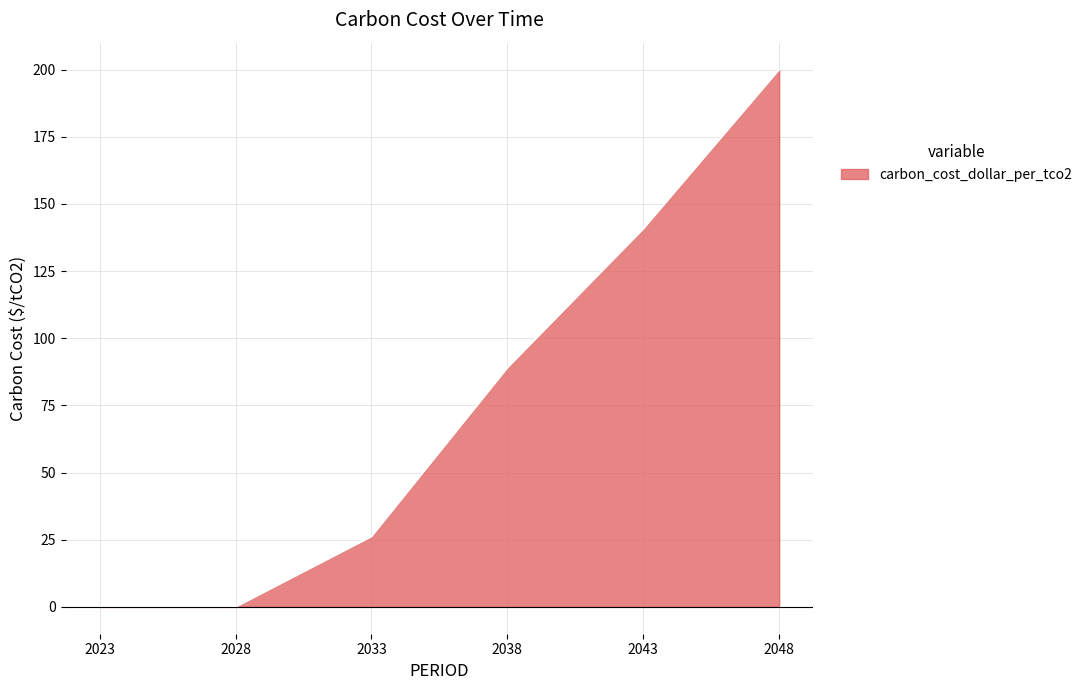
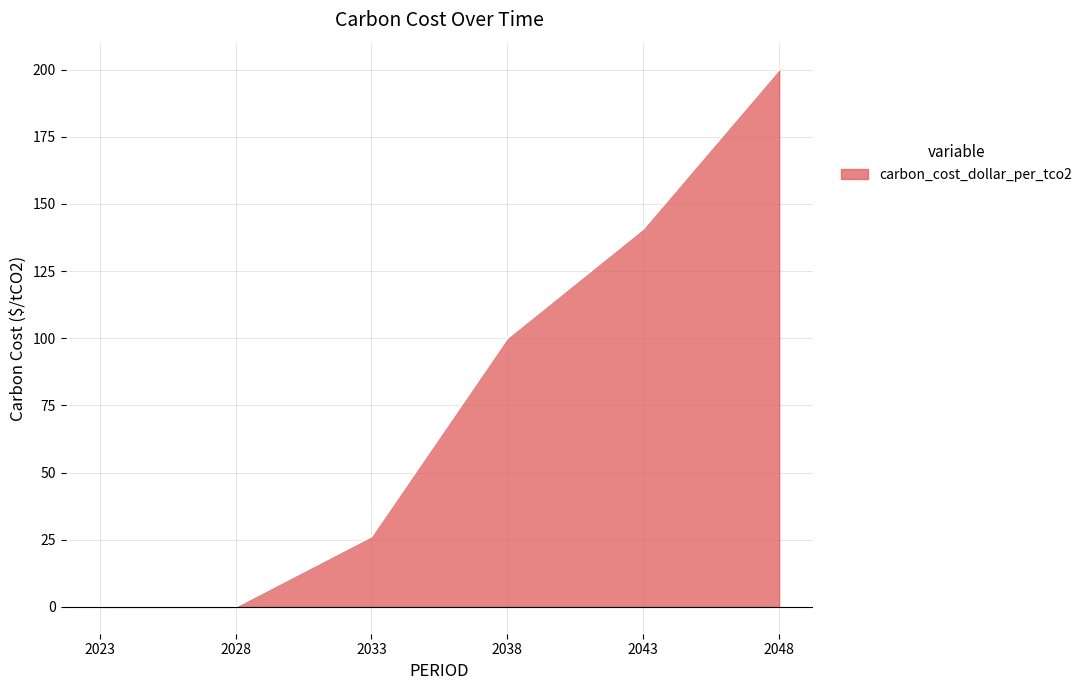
2038: 89 -> 100
